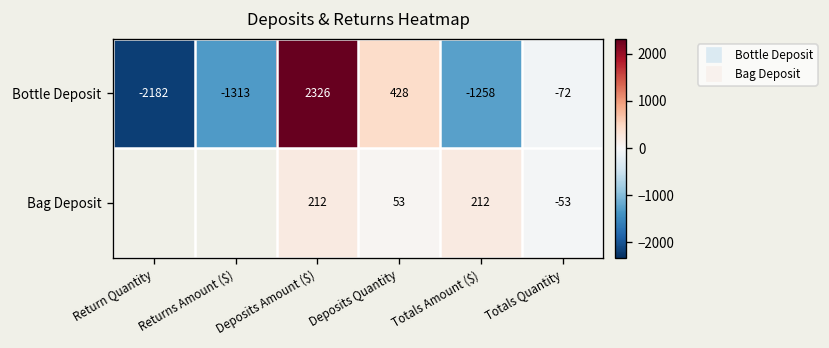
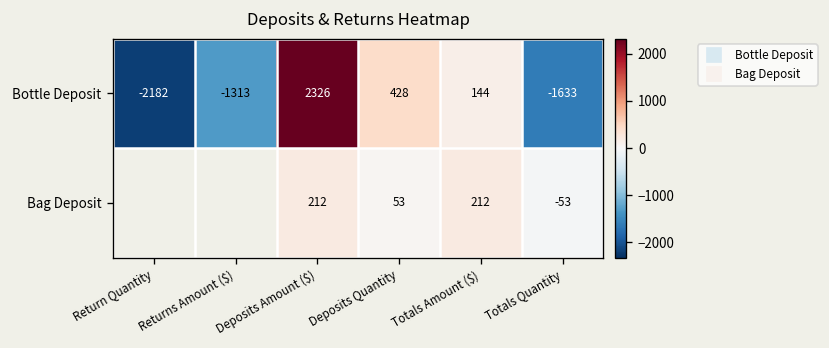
Bottle Deposit, Totals Amount ($): -1258 -> 144
Bottle Deposit, Totals Quantity: -72 -> -1633
